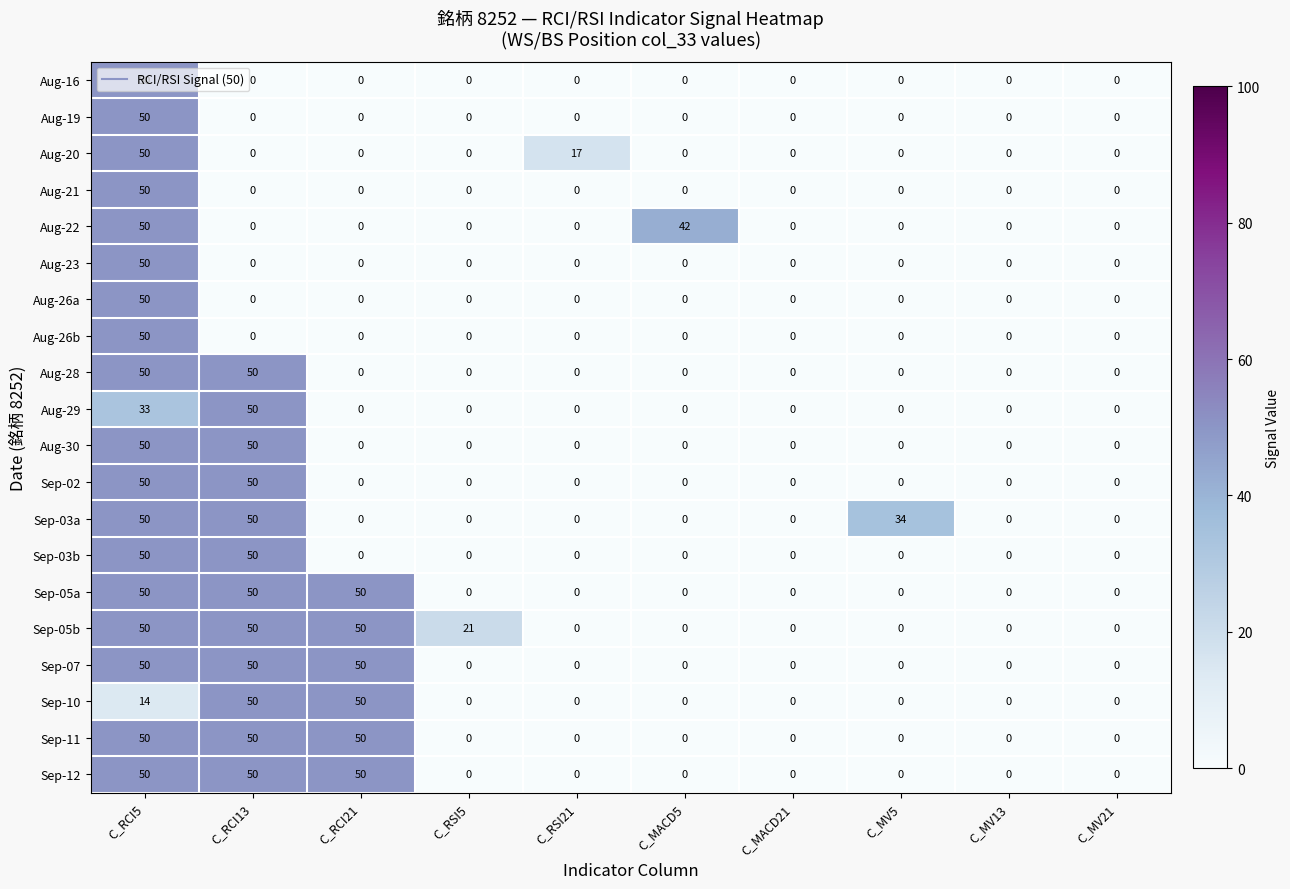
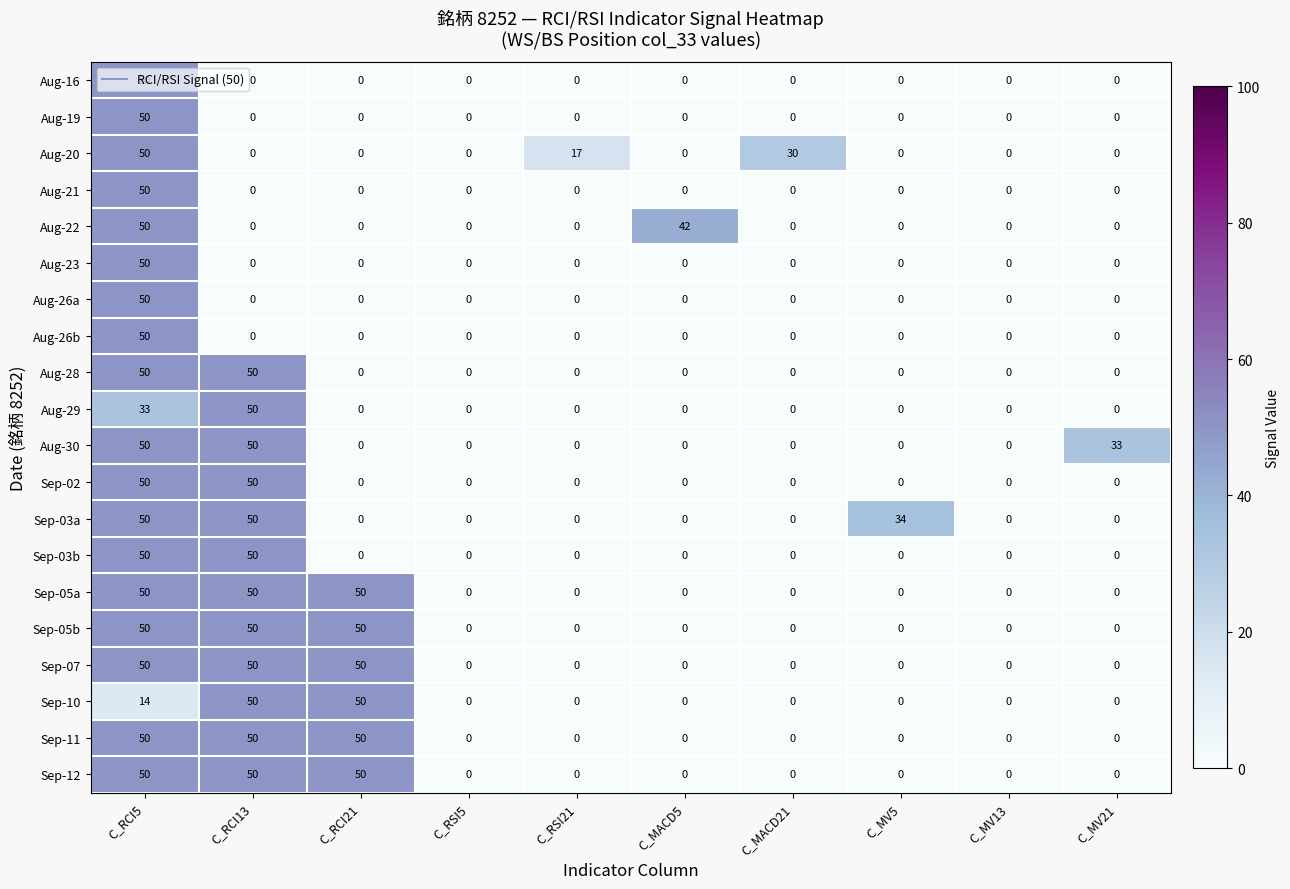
Aug-20, C_MACD21: 0 -> 30
Aug-30, C_MV21: 0 -> 33
Sep-05b, C_RSI5: 21 -> 0
